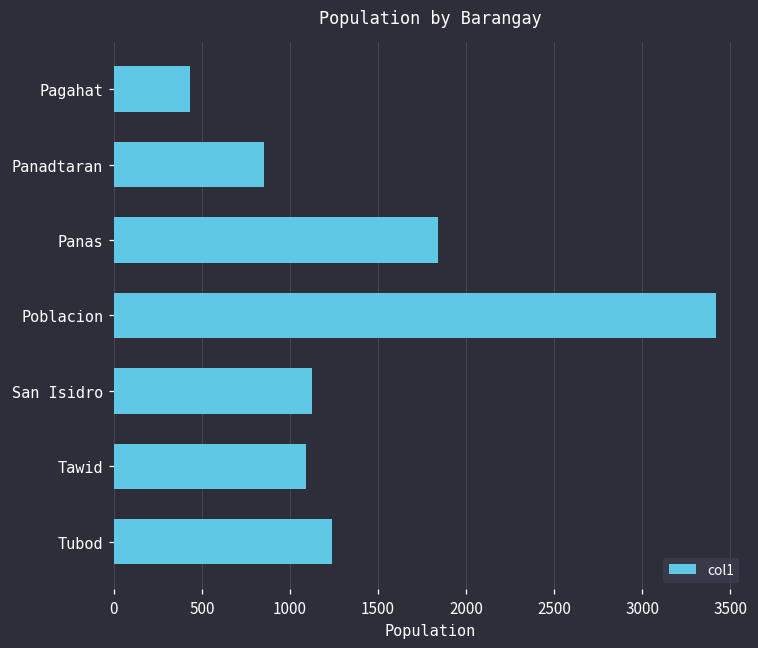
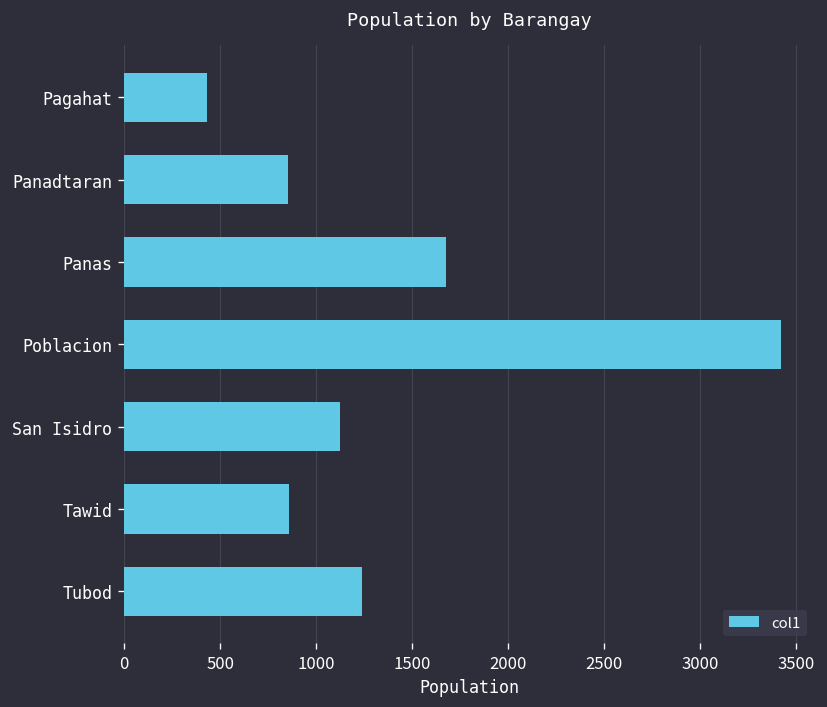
Panas: 1840 -> 1680
Tawid: 1090 -> 860
